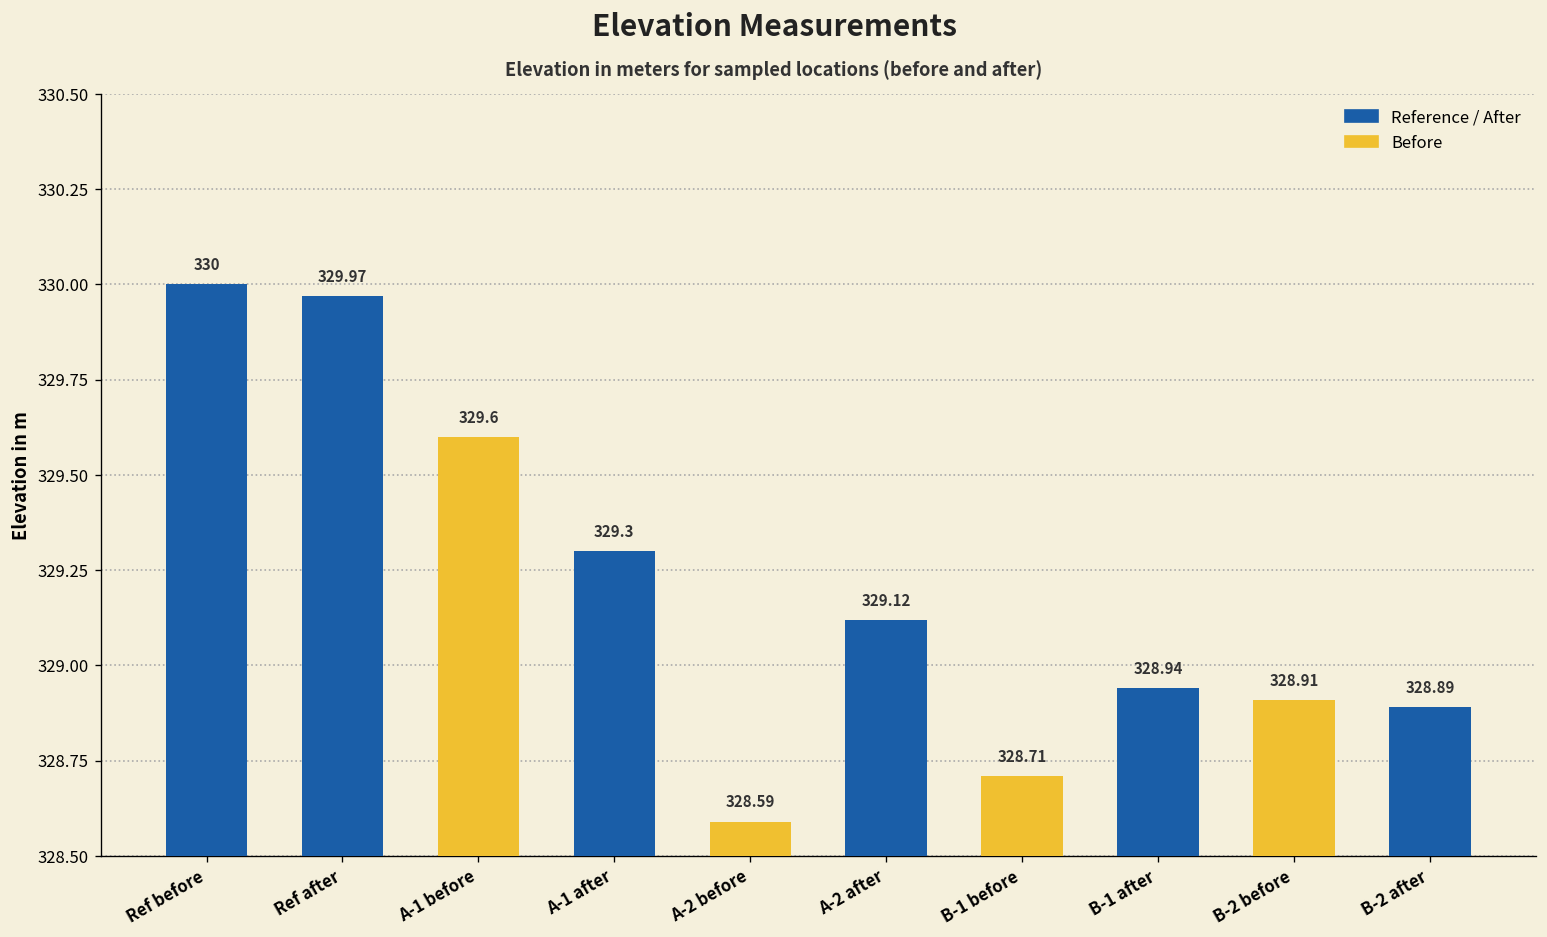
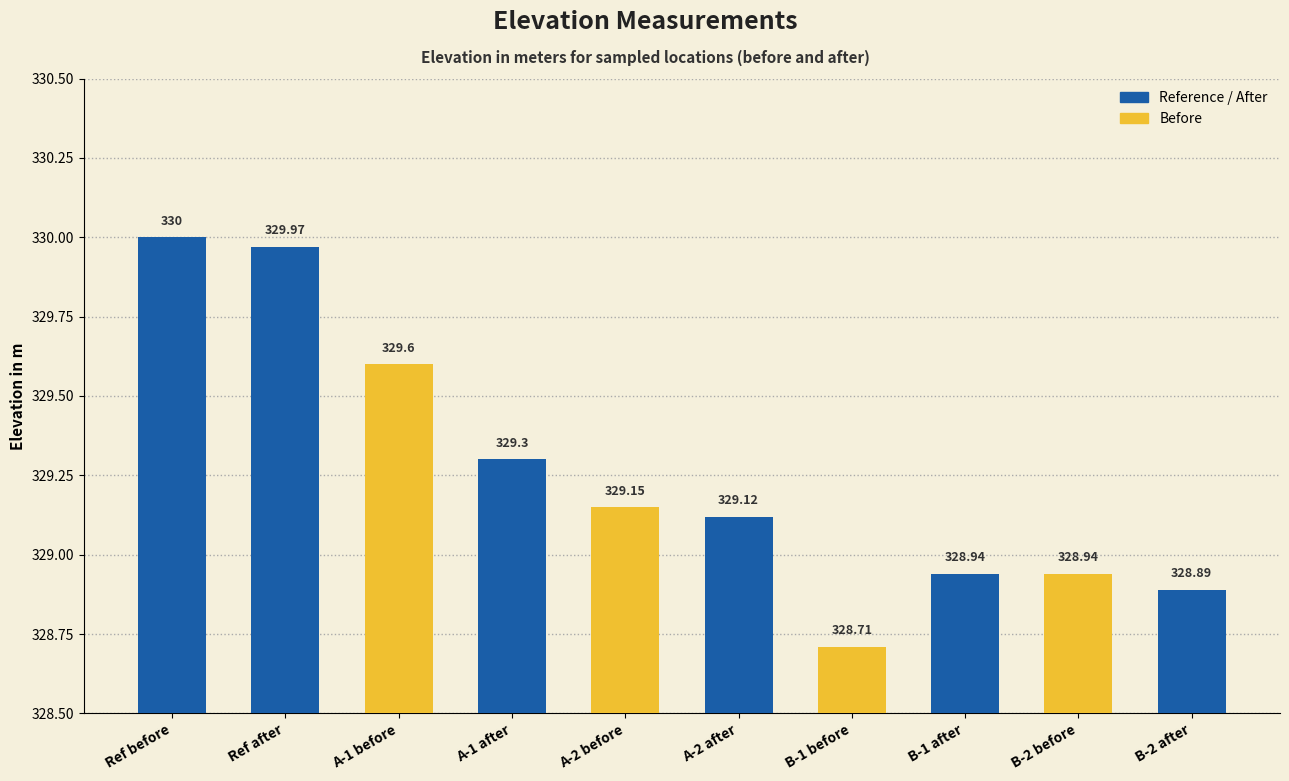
A-2 before: 328.59 -> 329.15
B-2 before: 328.91 -> 328.94
